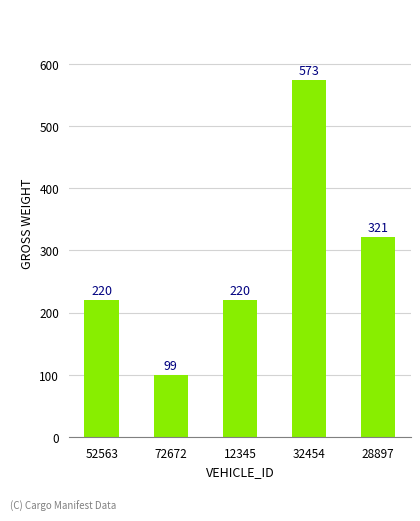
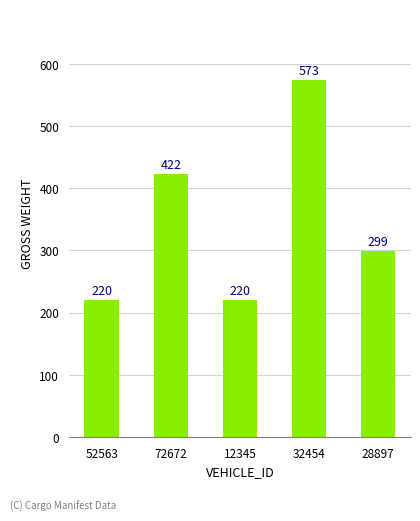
72672: 99 -> 422
28897: 321 -> 299
